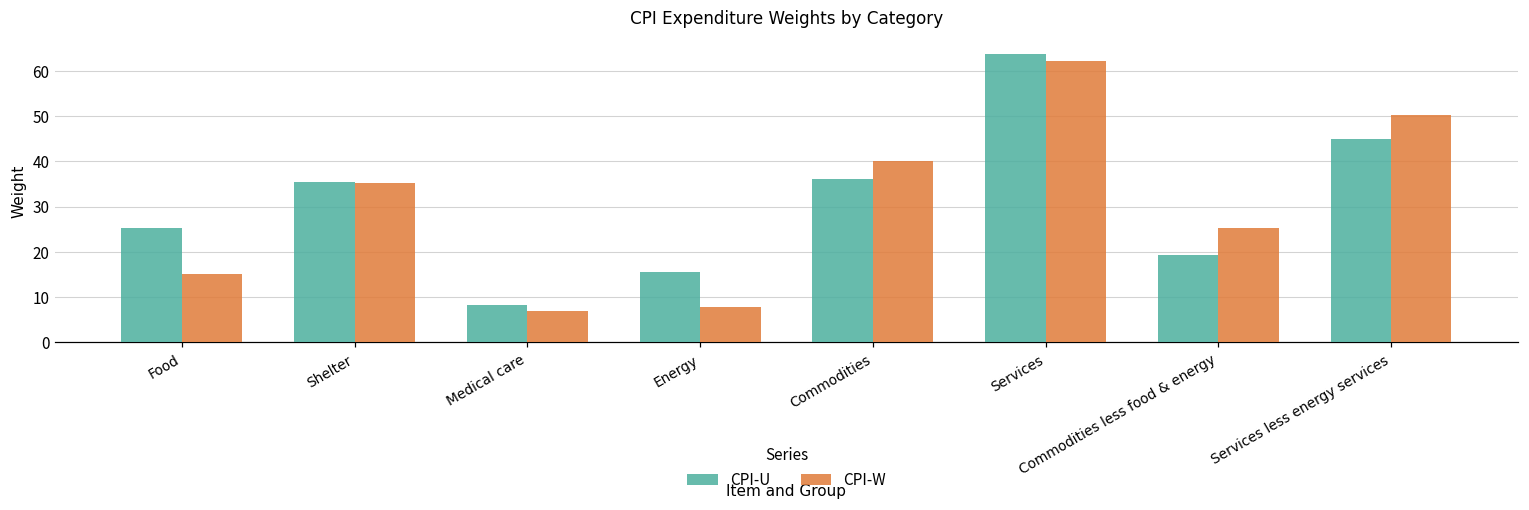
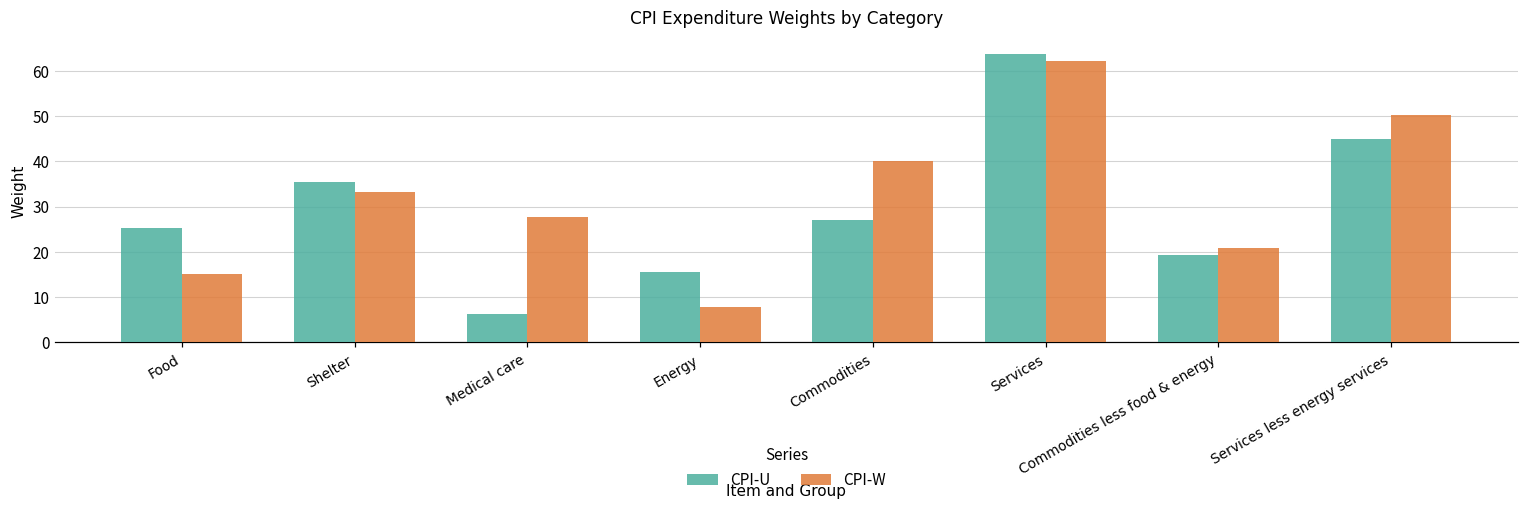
CPI-W, Shelter: 35 -> 33
CPI-U, Medical care: 8 -> 6
CPI-W, Medical care: 7 -> 28
CPI-U, Commodities: 36 -> 27
CPI-W, Commodities less food & energy: 25 -> 21
